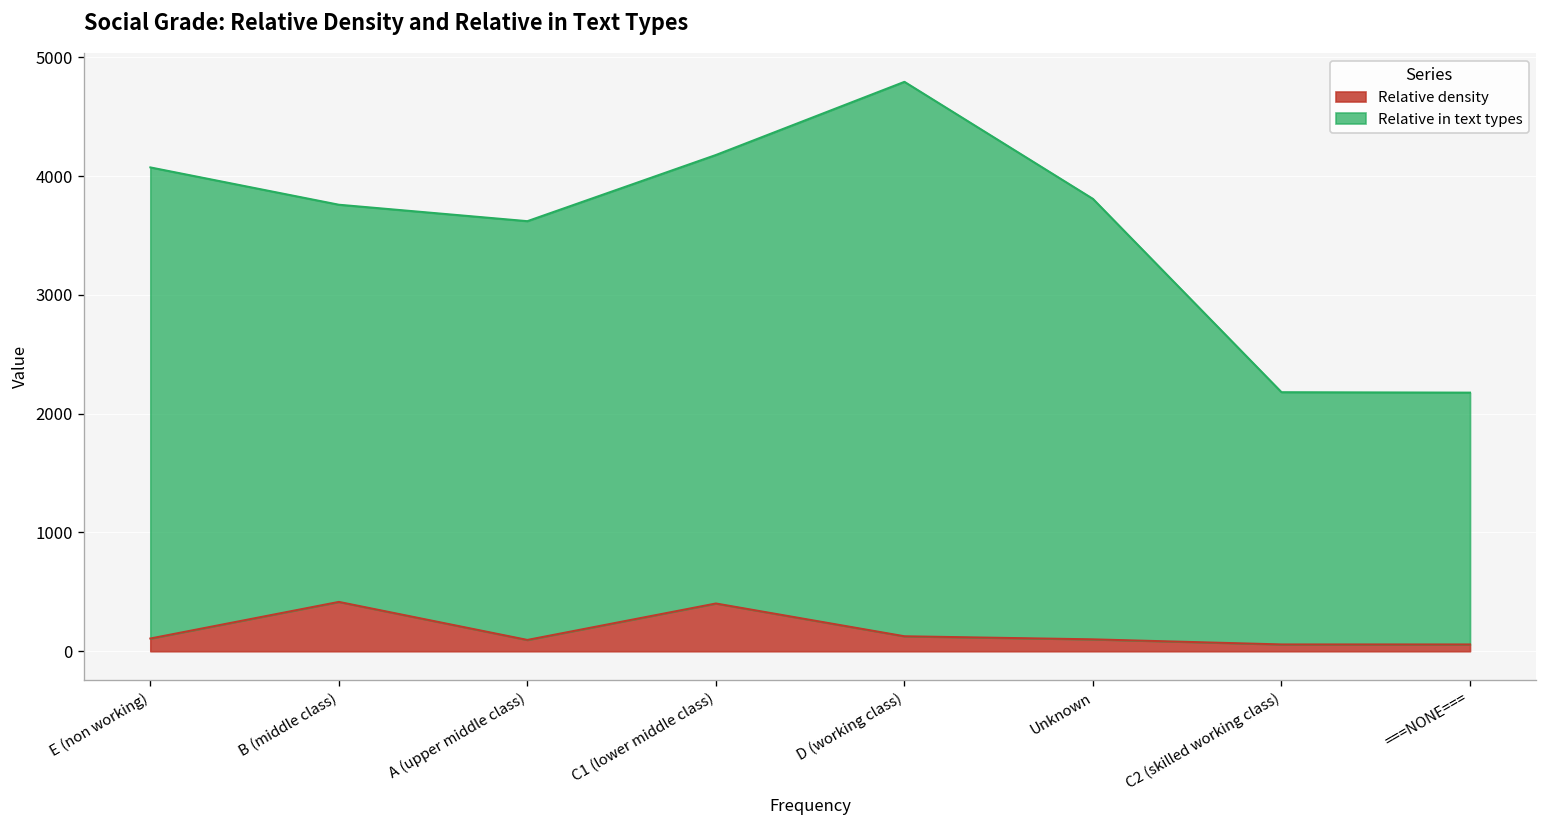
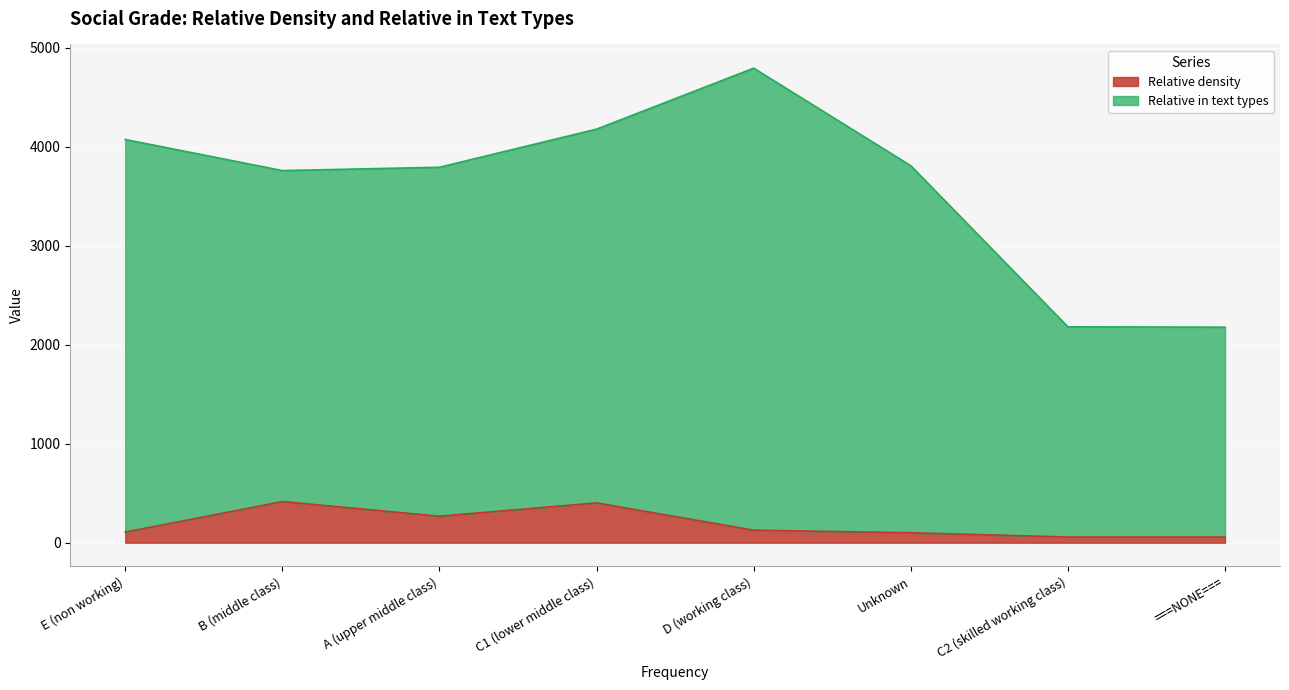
Relative density, A (upper middle class): 100 -> 300
